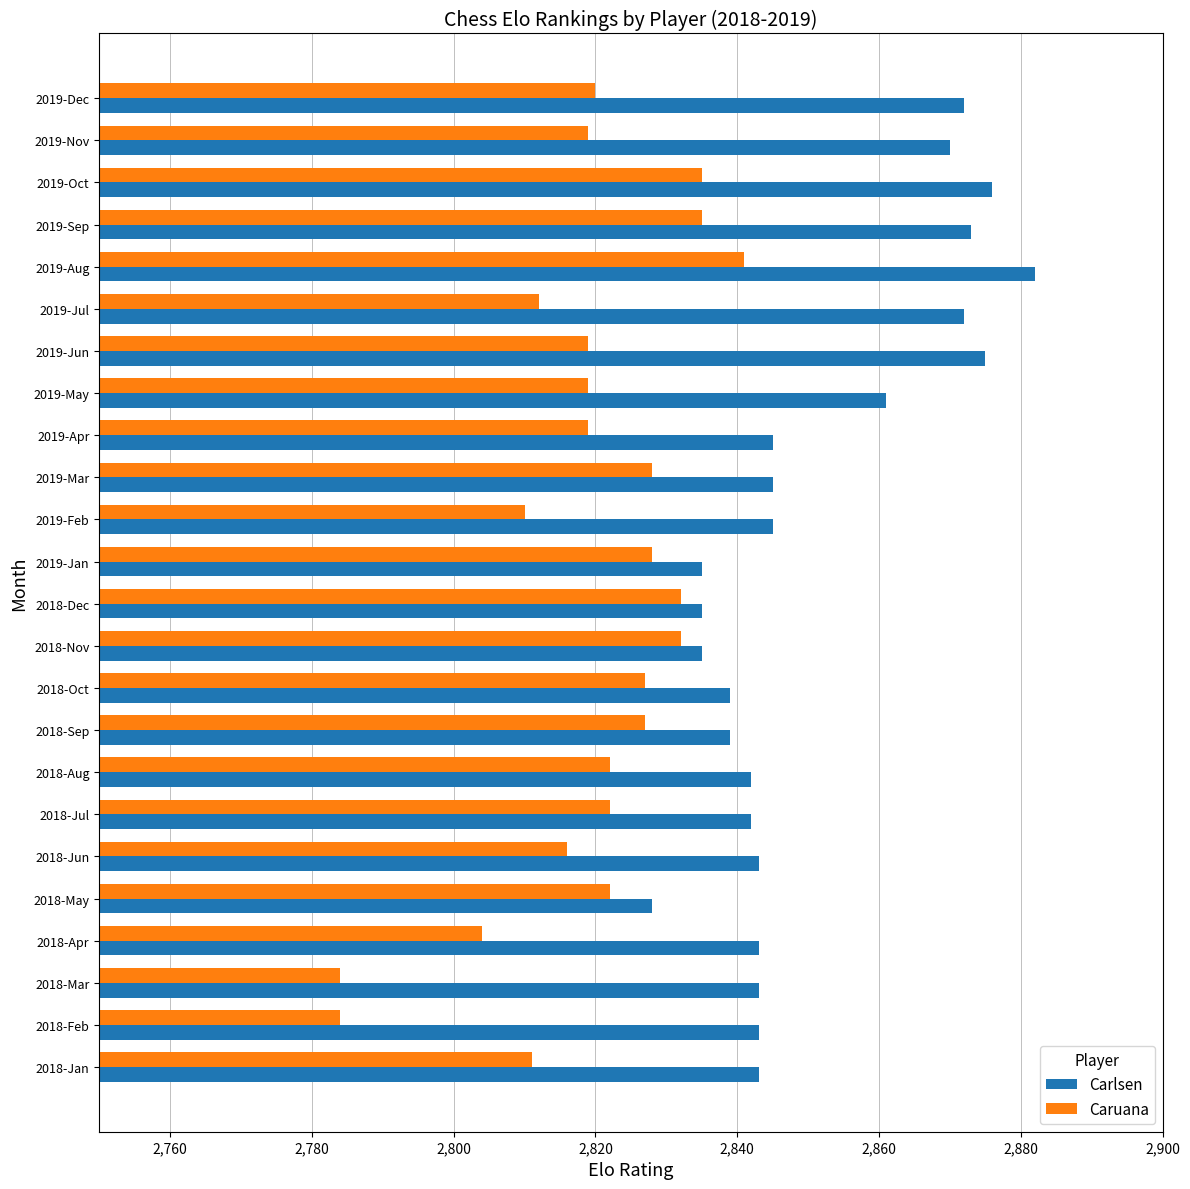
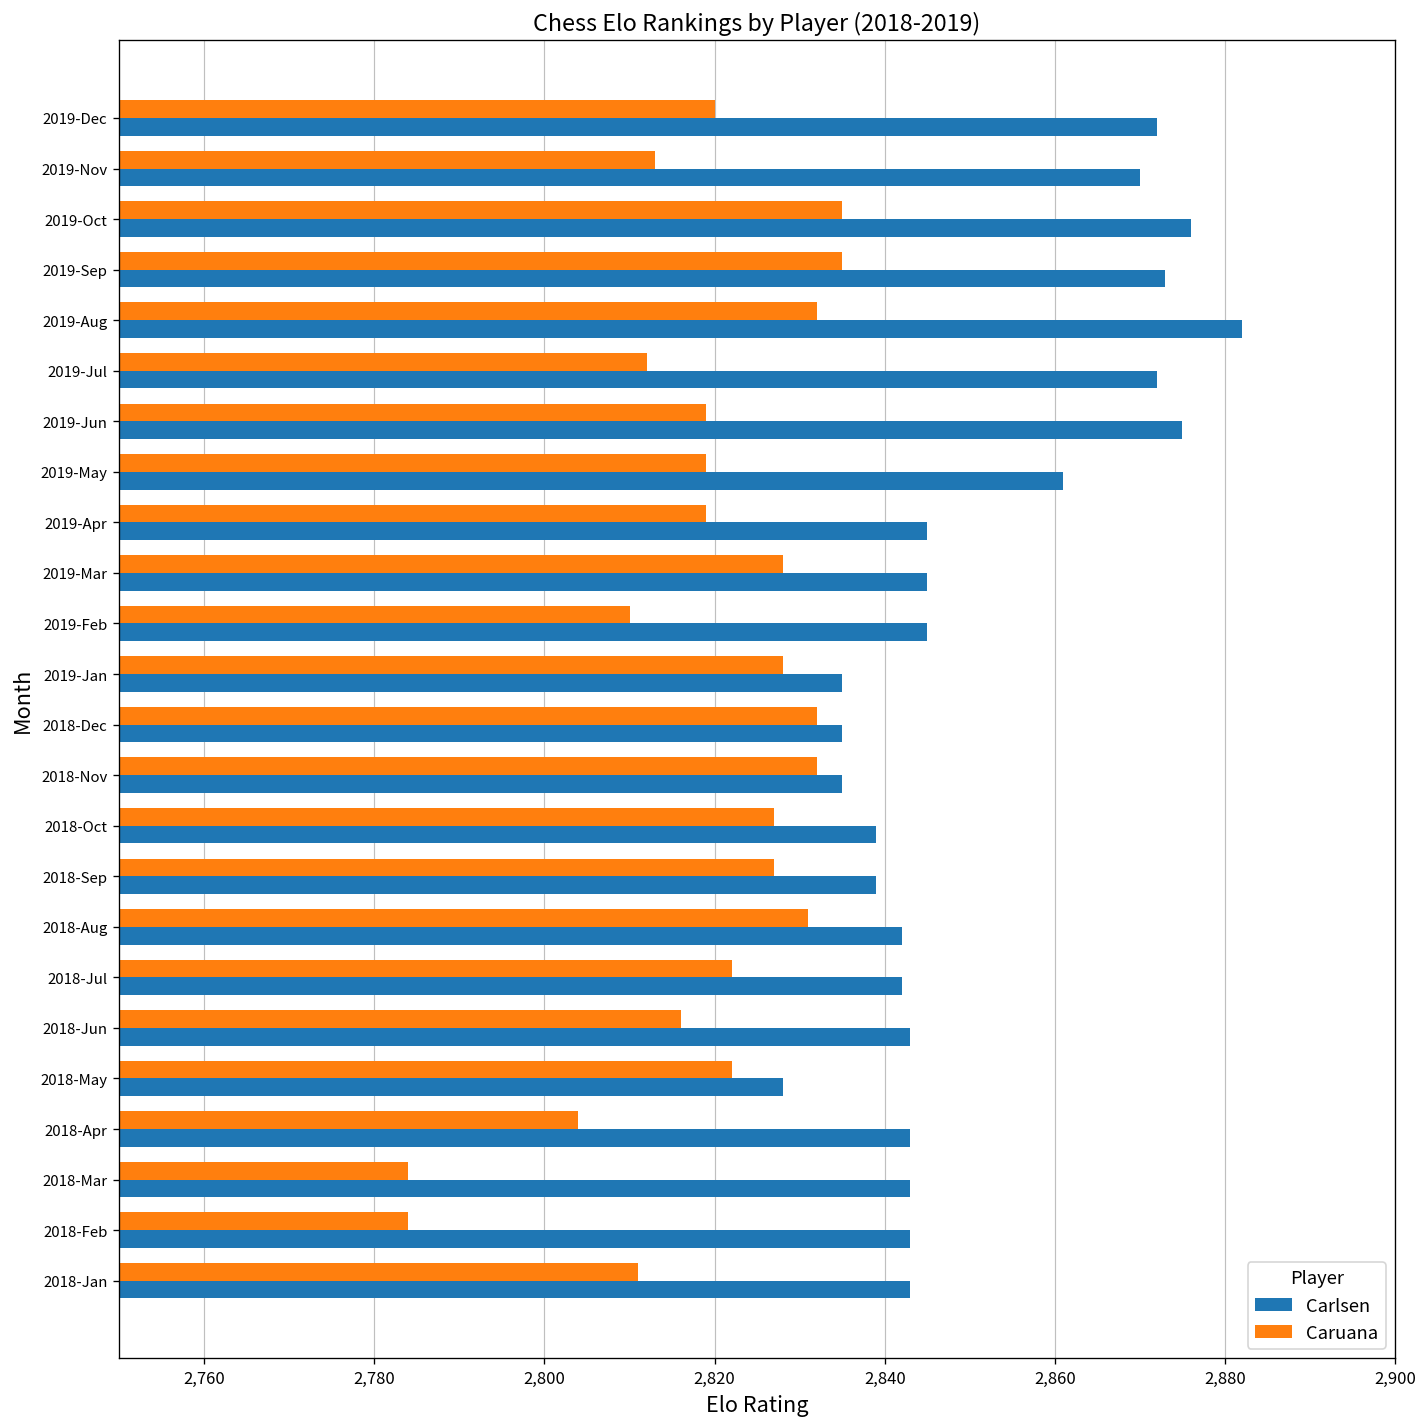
Caruana, 2019-Nov: 2,819 -> 2,813
Caruana, 2019-Aug: 2,841 -> 2,832
Caruana, 2018-Aug: 2,822 -> 2,831
